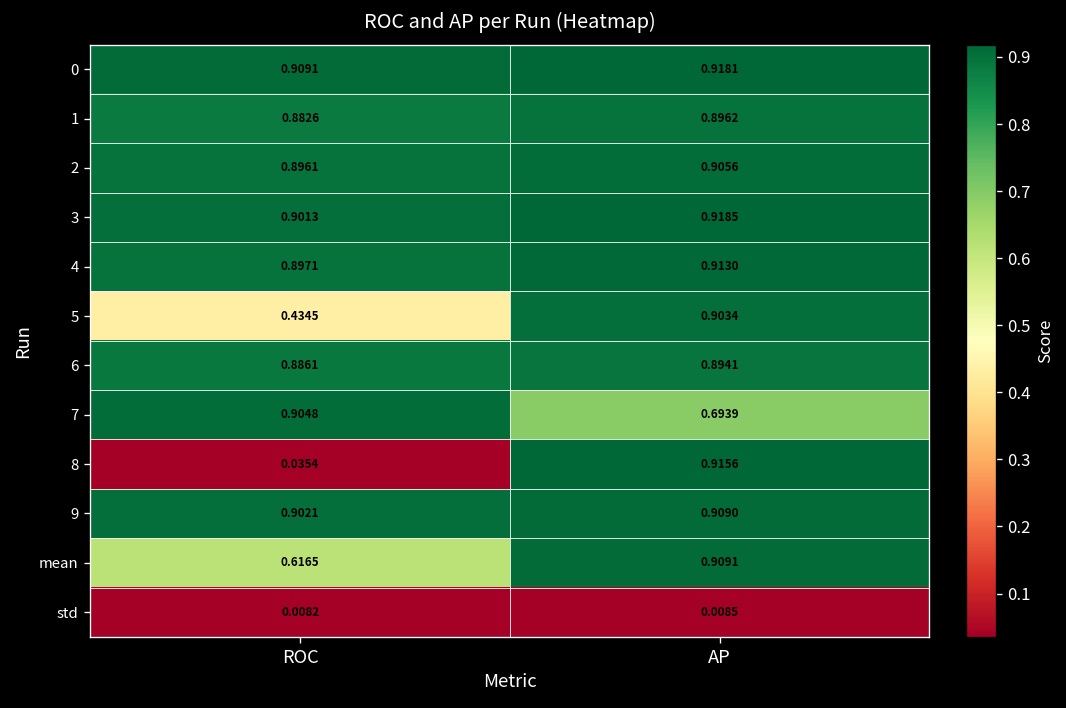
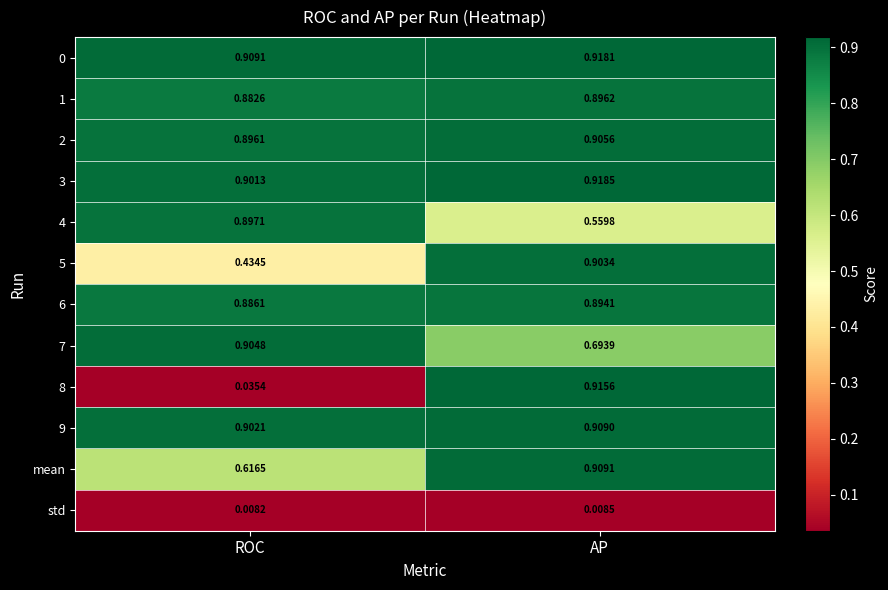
4, AP: 0.9130 -> 0.5598
